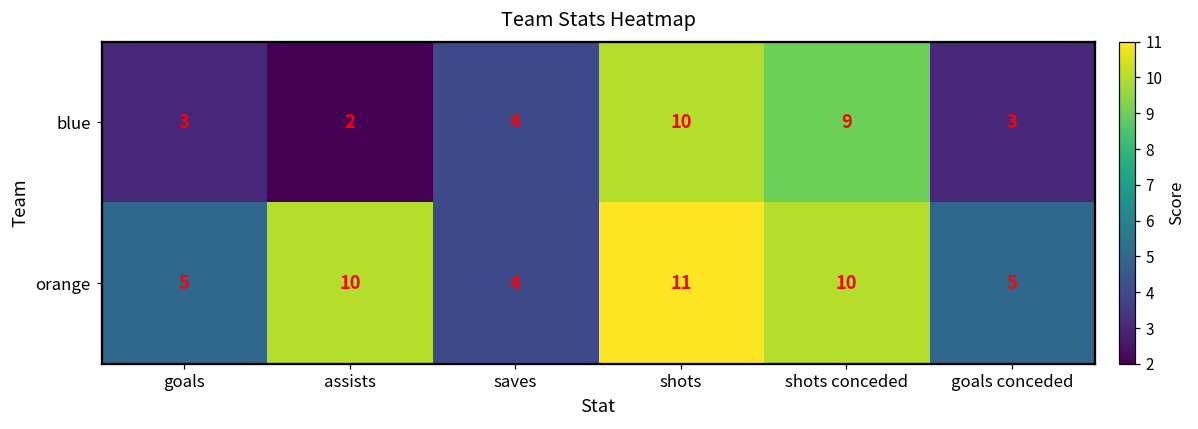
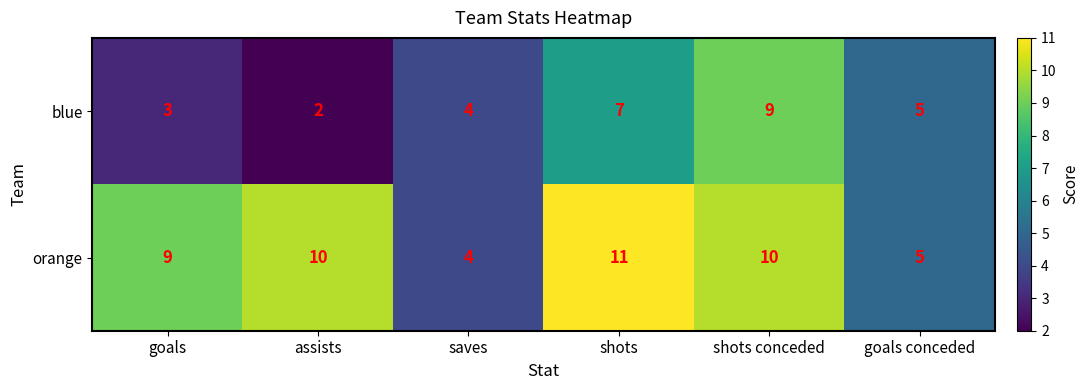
blue, shots: 10 -> 7
blue, goals conceded: 3 -> 5
orange, goals: 5 -> 9
